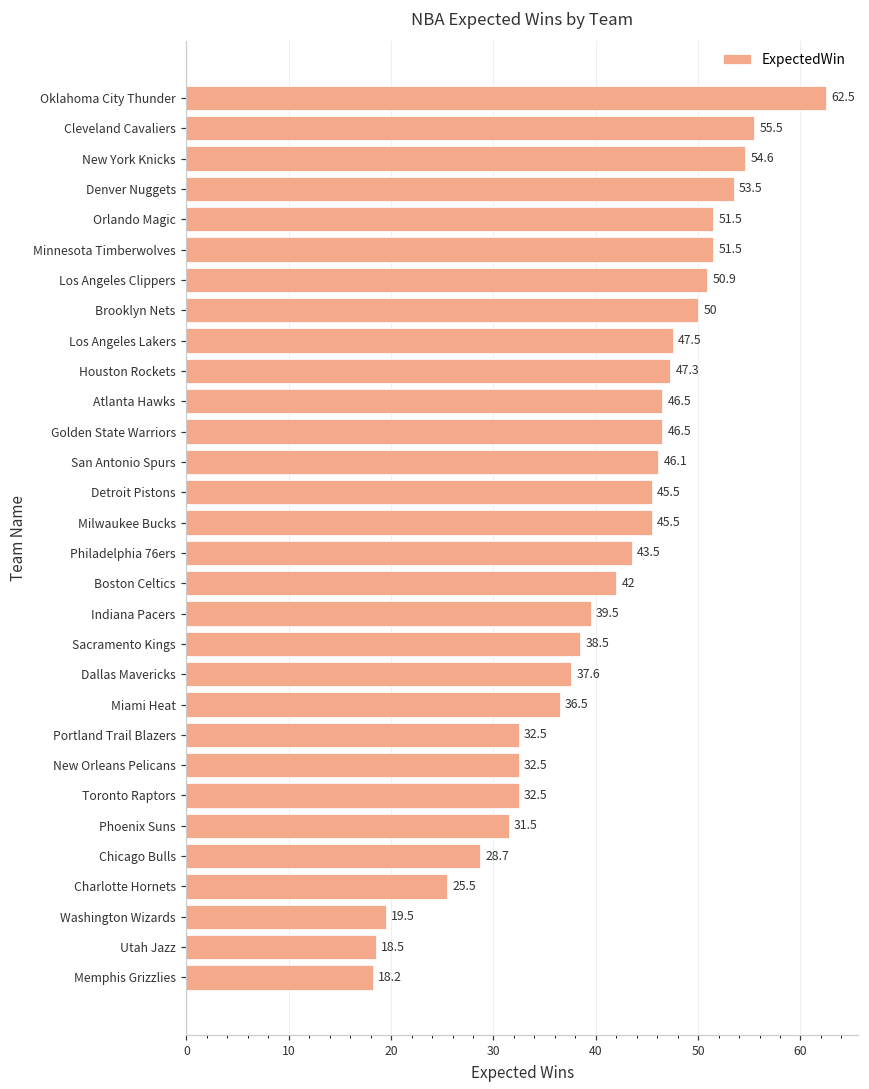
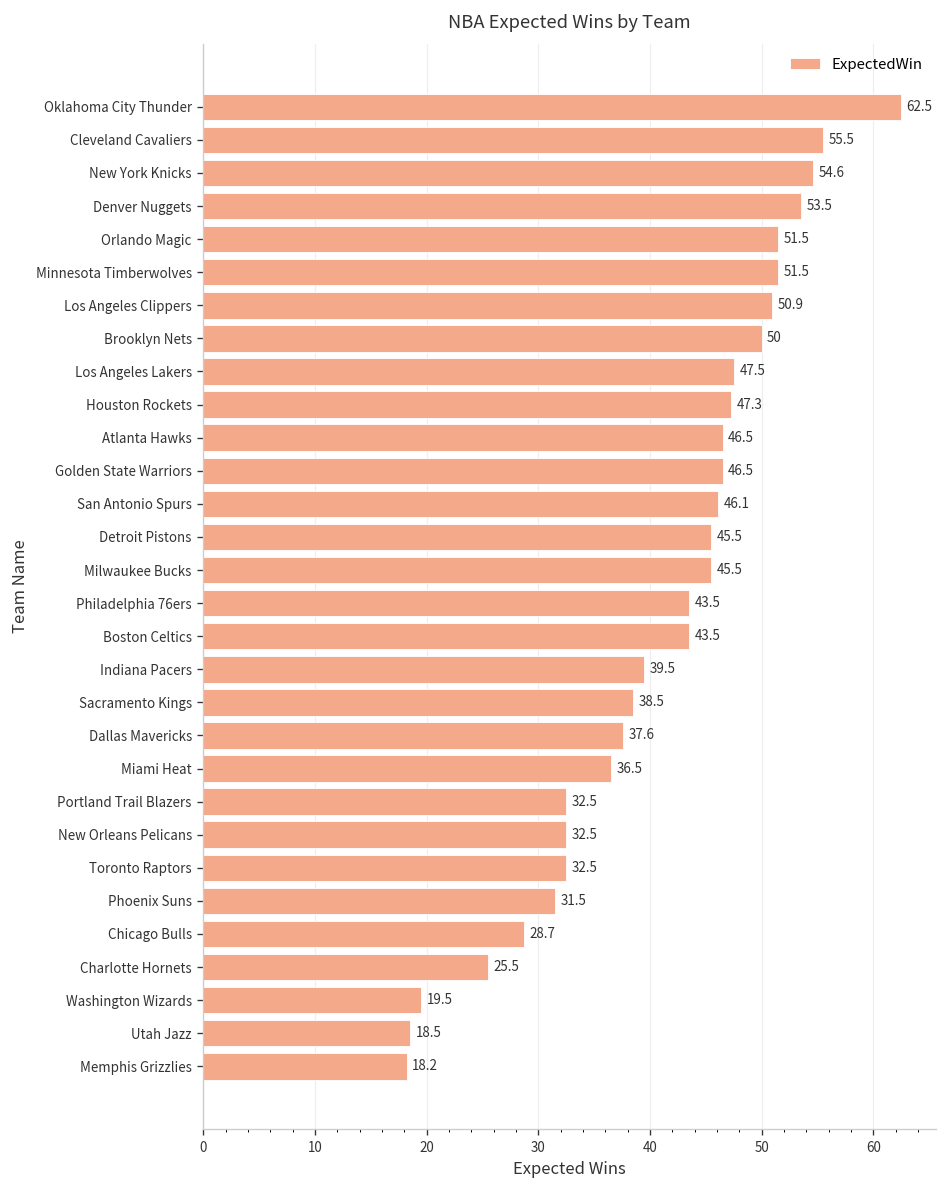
Boston Celtics: 42 -> 43.5
